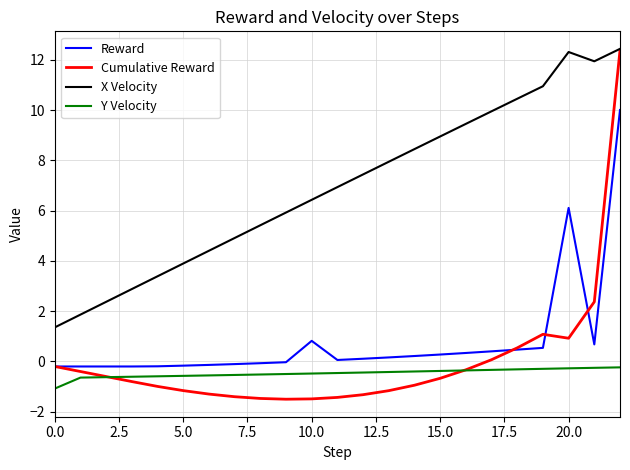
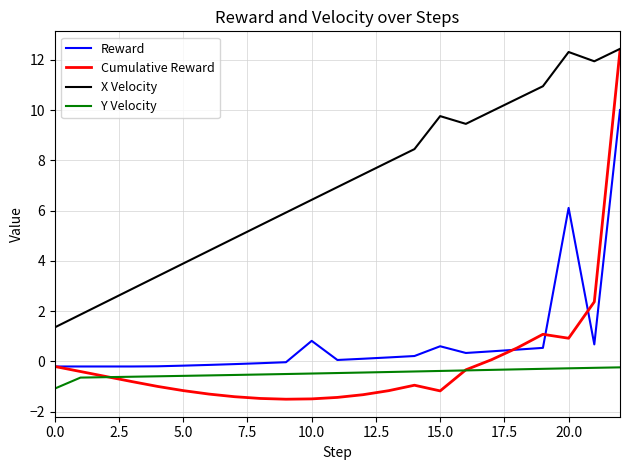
Reward, 15.0: 0.3 -> 0.6
Cumulative Reward, 15.0: -0.7 -> -1.2
X Velocity, 15.0: 8.9 -> 9.8
